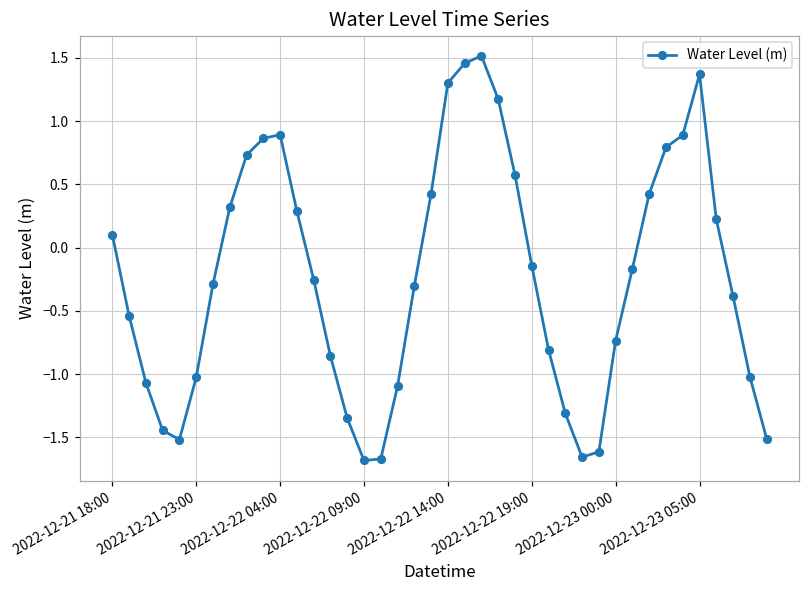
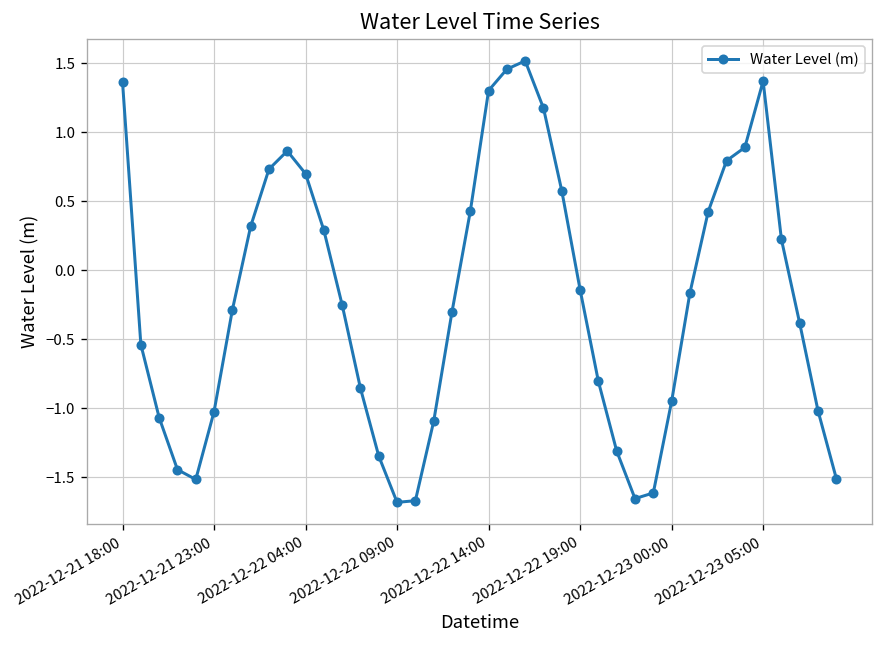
2022-12-21 18:00: 0.10 -> 1.36
2022-12-22 04:00: 0.89 -> 0.70
2022-12-23 00:00: -0.73 -> -0.95
